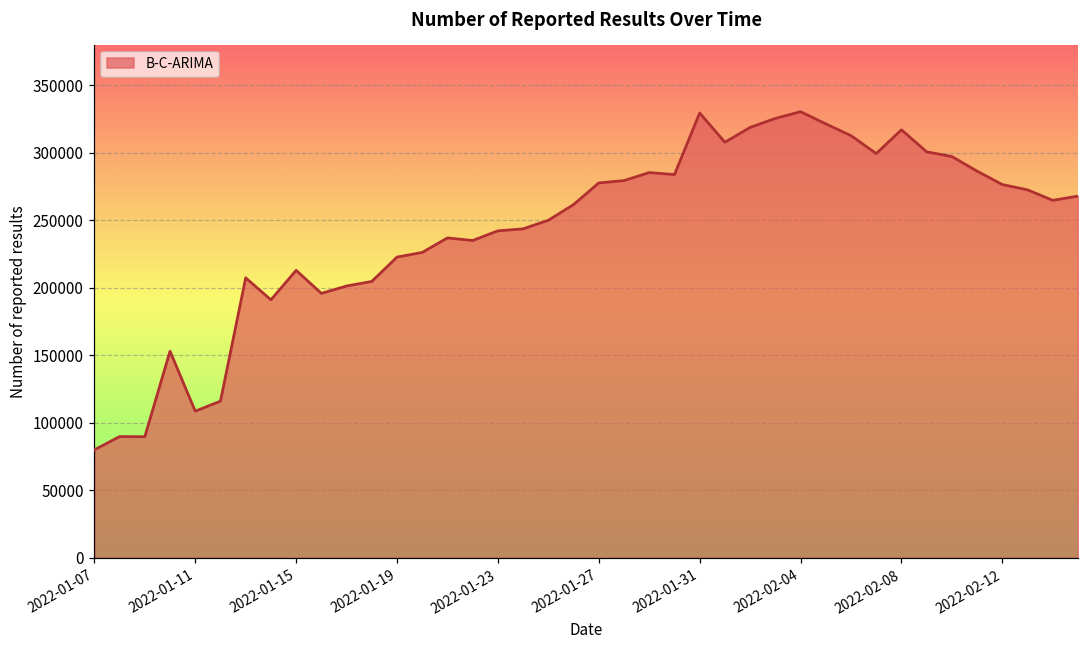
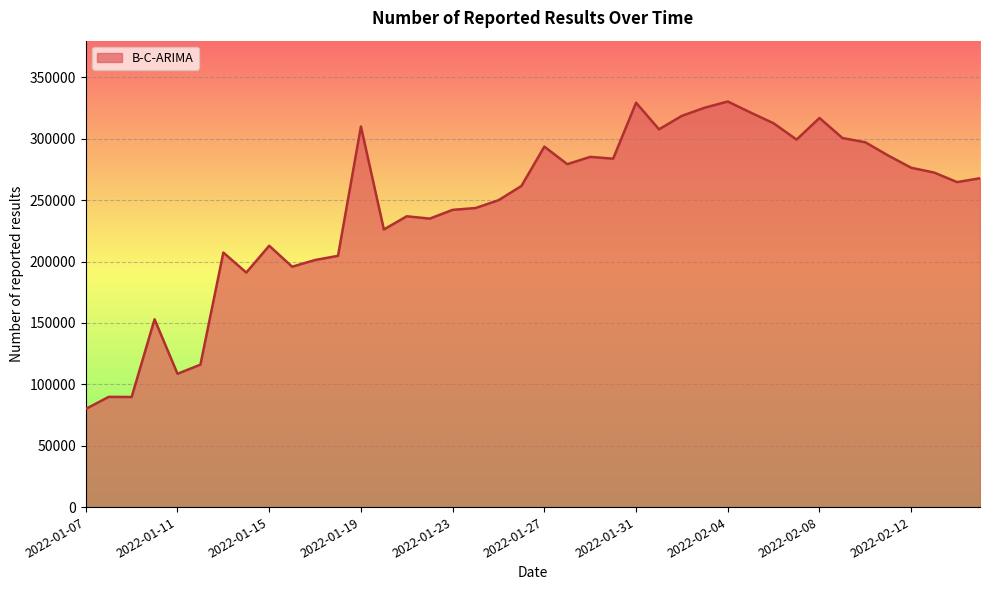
2022-01-19: 223000 -> 310000
2022-01-27: 278000 -> 294000
